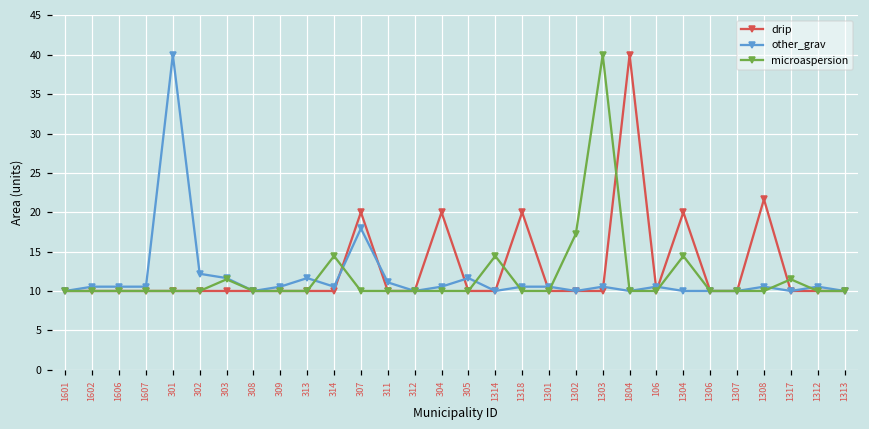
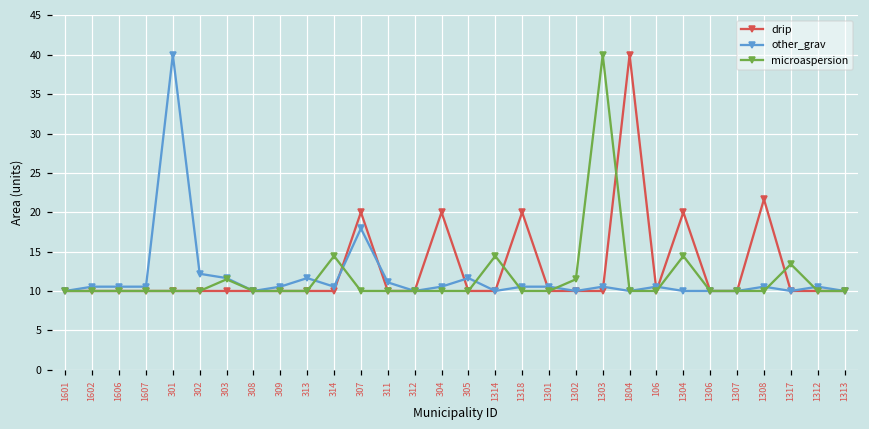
microaspersion, 1302: 17 -> 11
microaspersion, 1317: 11 -> 13
